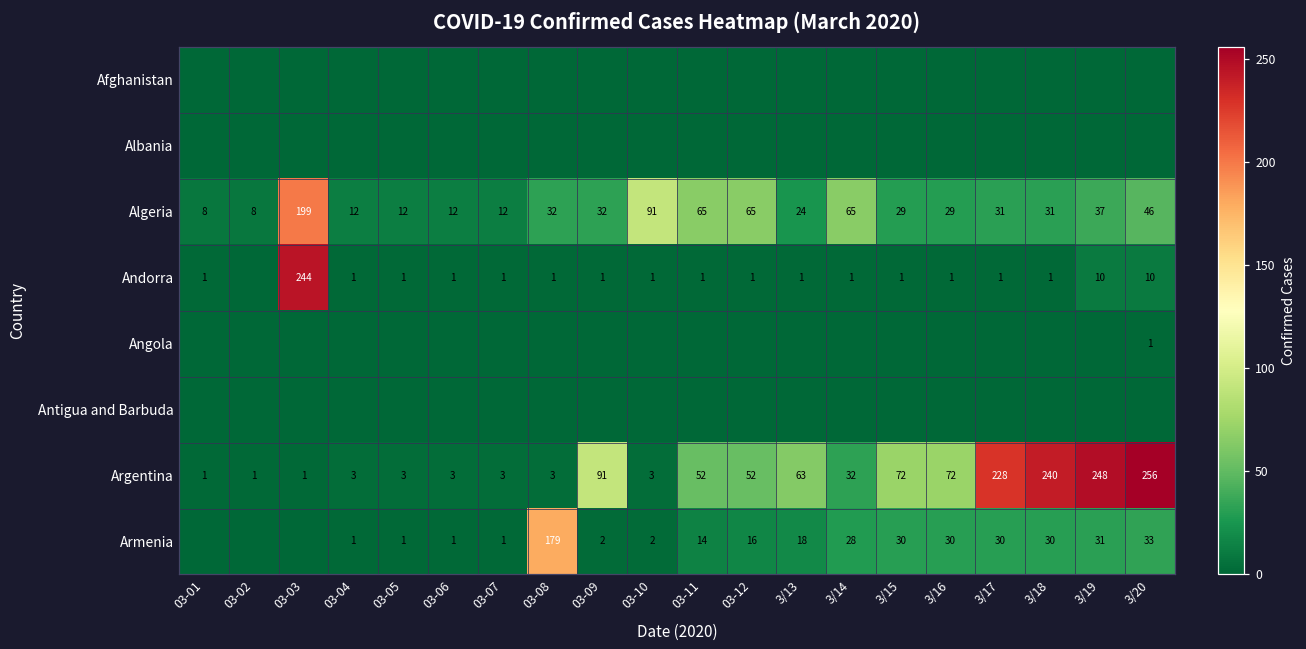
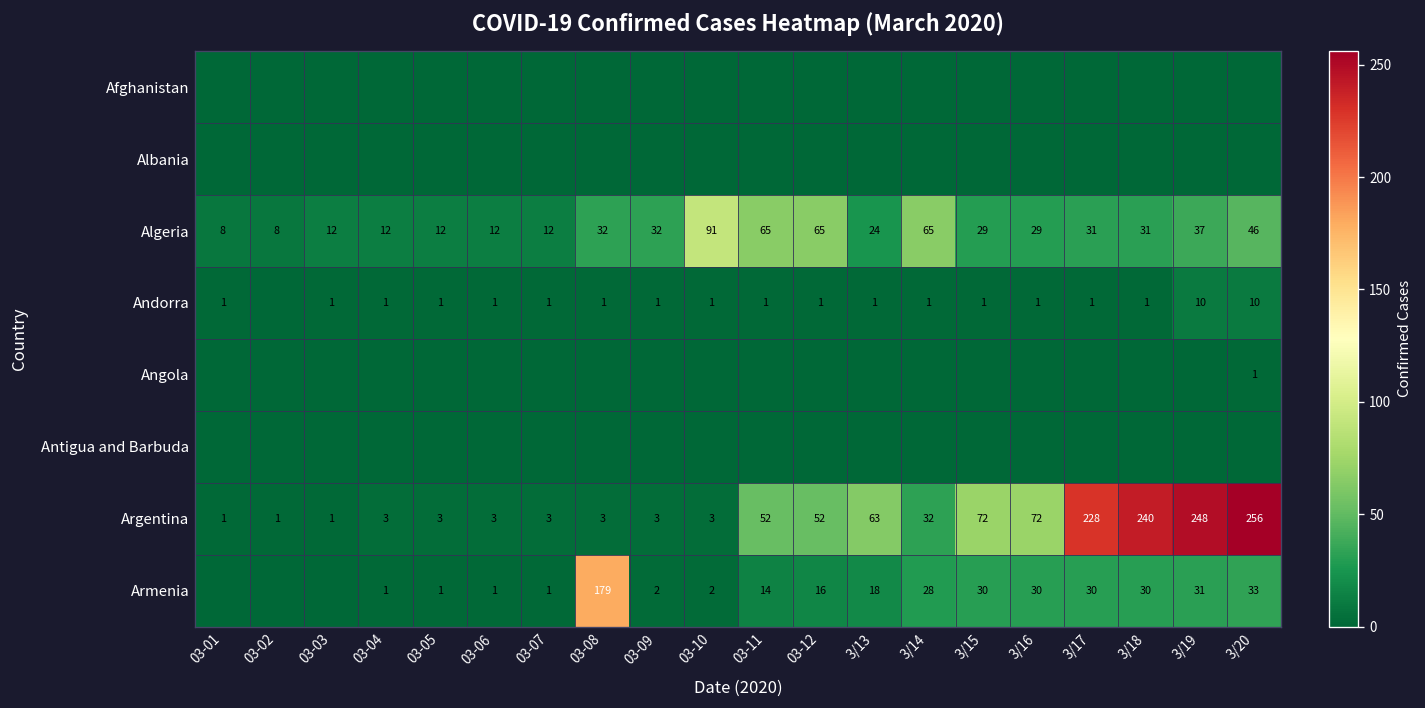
Algeria, 03-03: 199 -> 12
Andorra, 03-03: 244 -> 1
Argentina, 03-09: 91 -> 3
